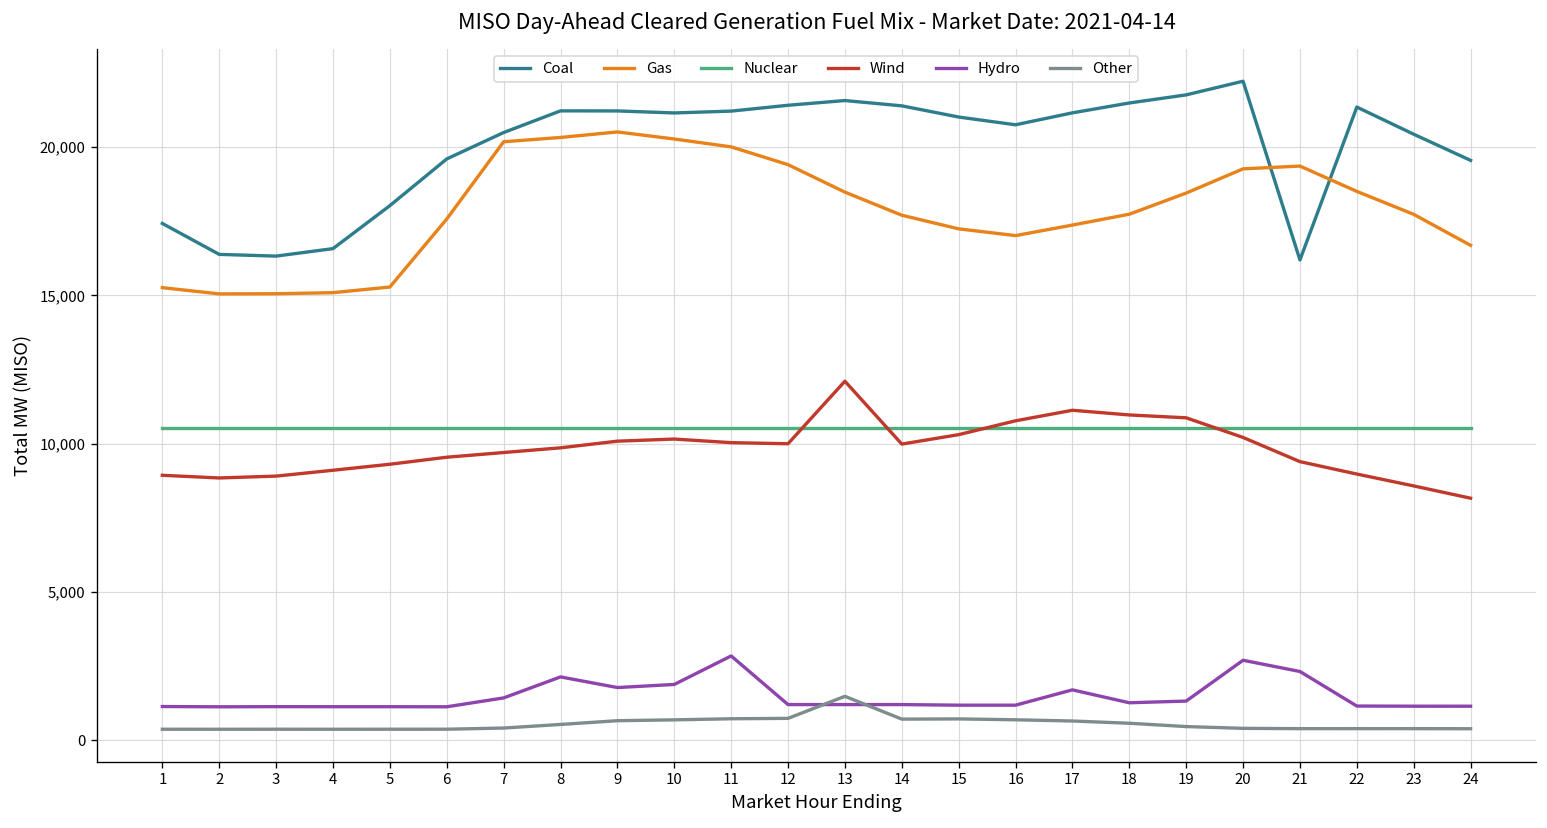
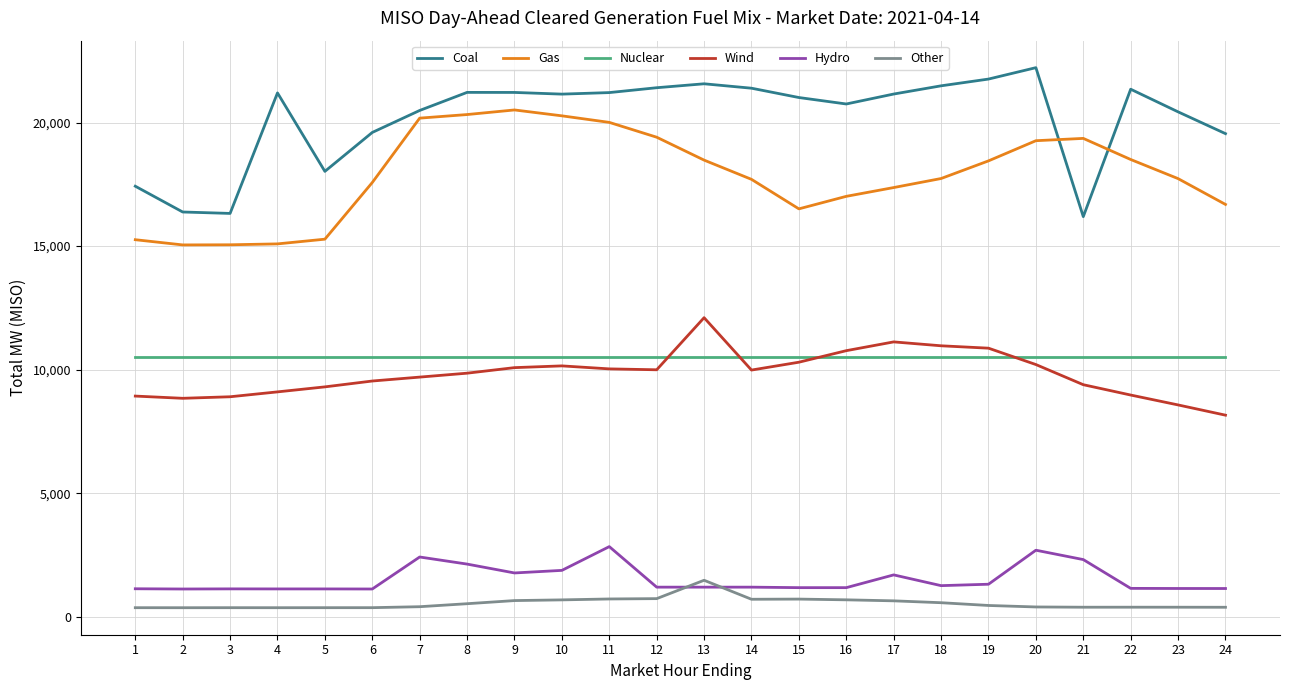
Coal, 4: 16,600 -> 21,200
Hydro, 7: 1,400 -> 2,400
Gas, 15: 17,200 -> 16,500
